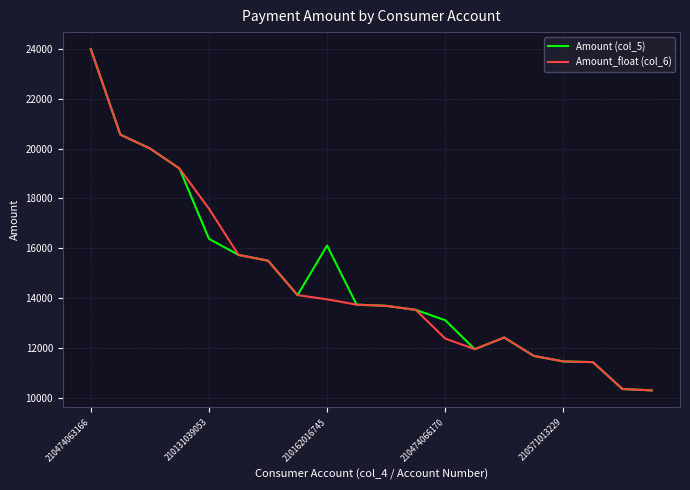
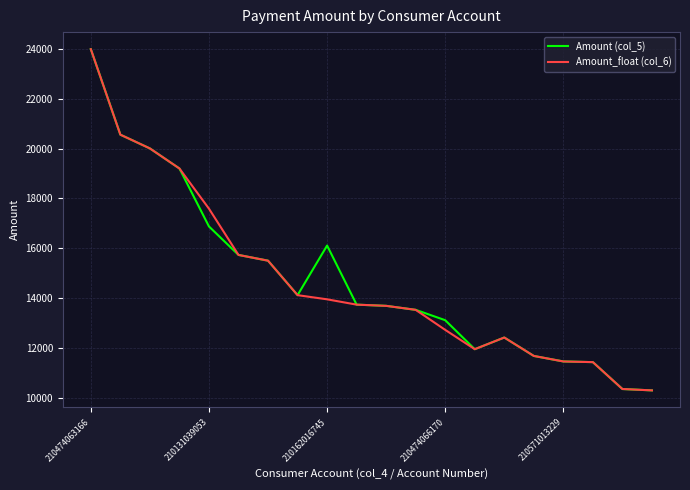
Amount (col_5), 210131039053: 16400 -> 16900
Amount_float (col_6), 210474066170: 12400 -> 12700
